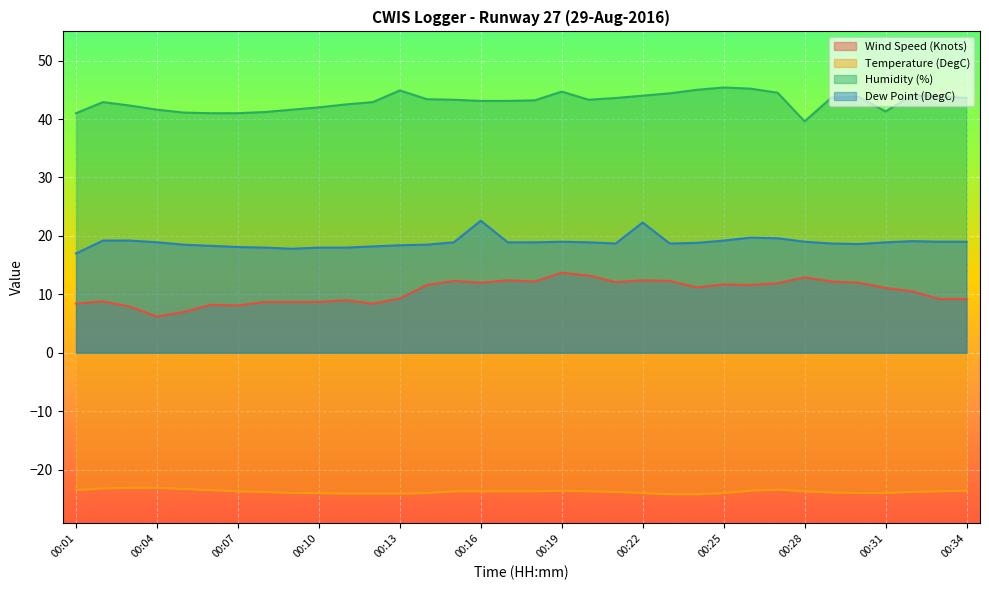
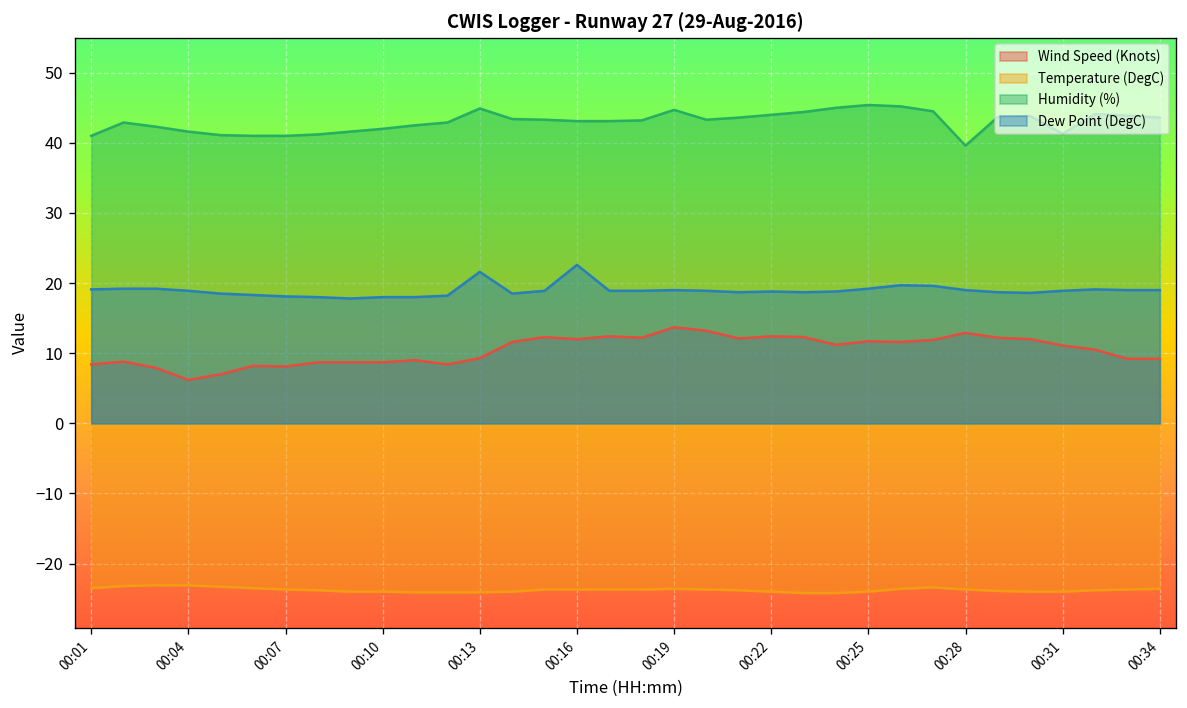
Dew Point (DegC), 00:01: 17 -> 19
Dew Point (DegC), 00:13: 18 -> 22
Dew Point (DegC), 00:22: 22 -> 19
